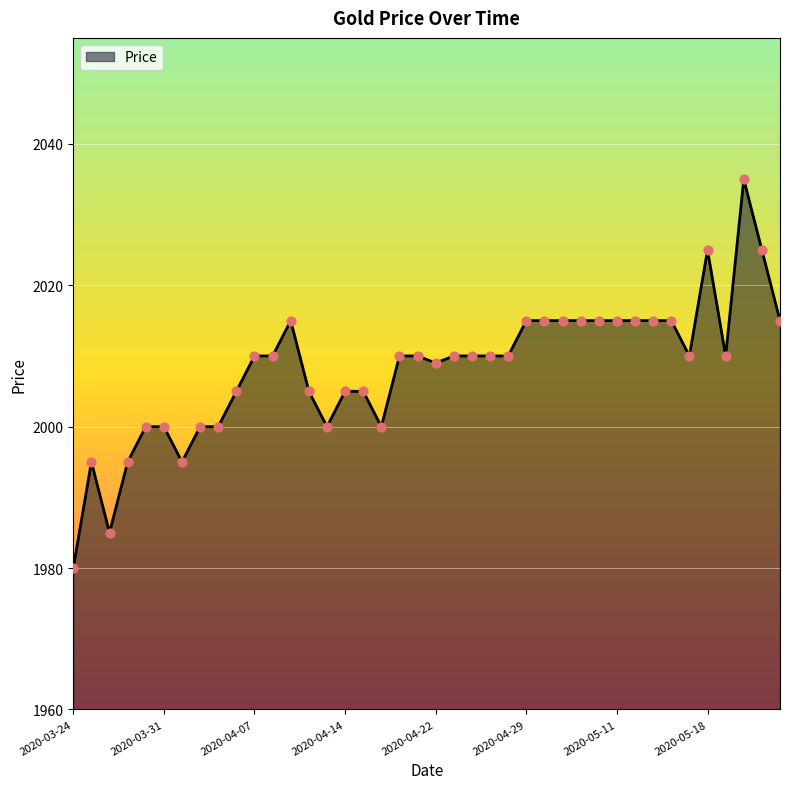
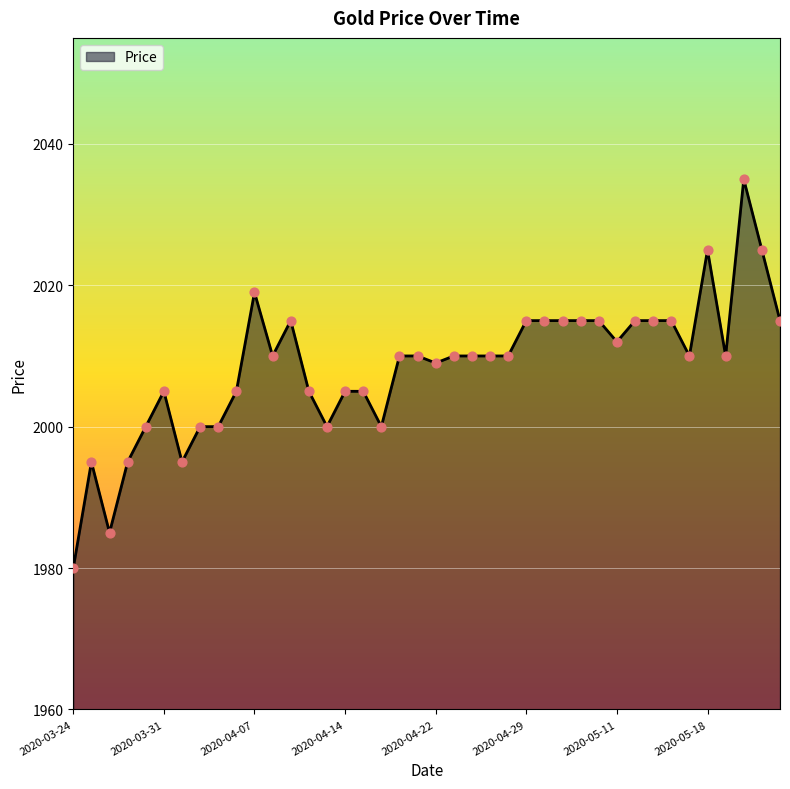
2020-03-31: 2000 -> 2005
2020-04-07: 2010 -> 2019
2020-05-11: 2015 -> 2012
